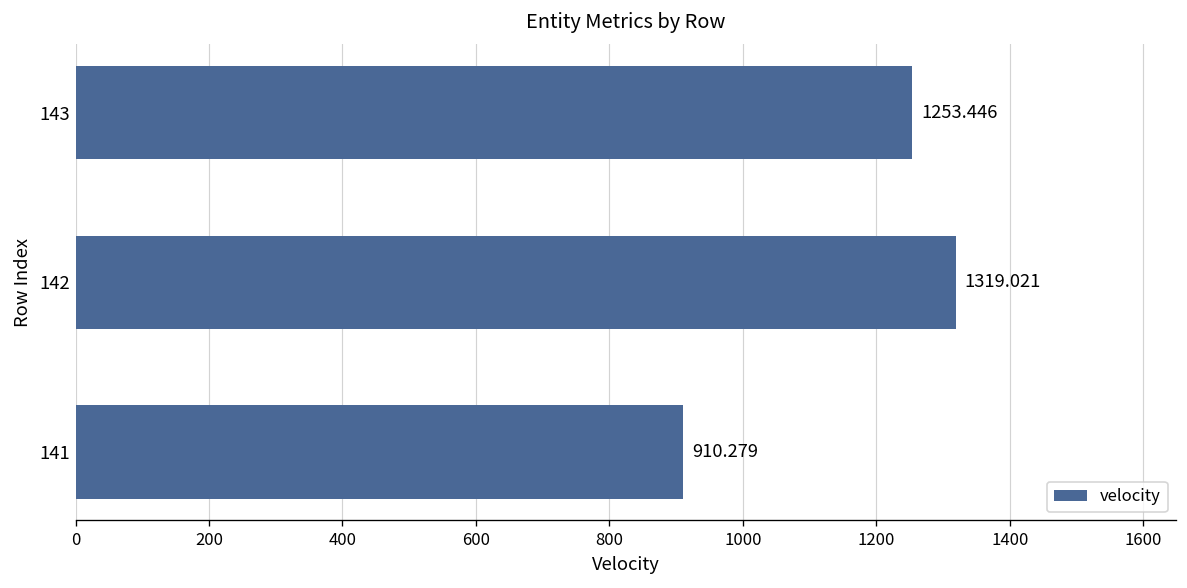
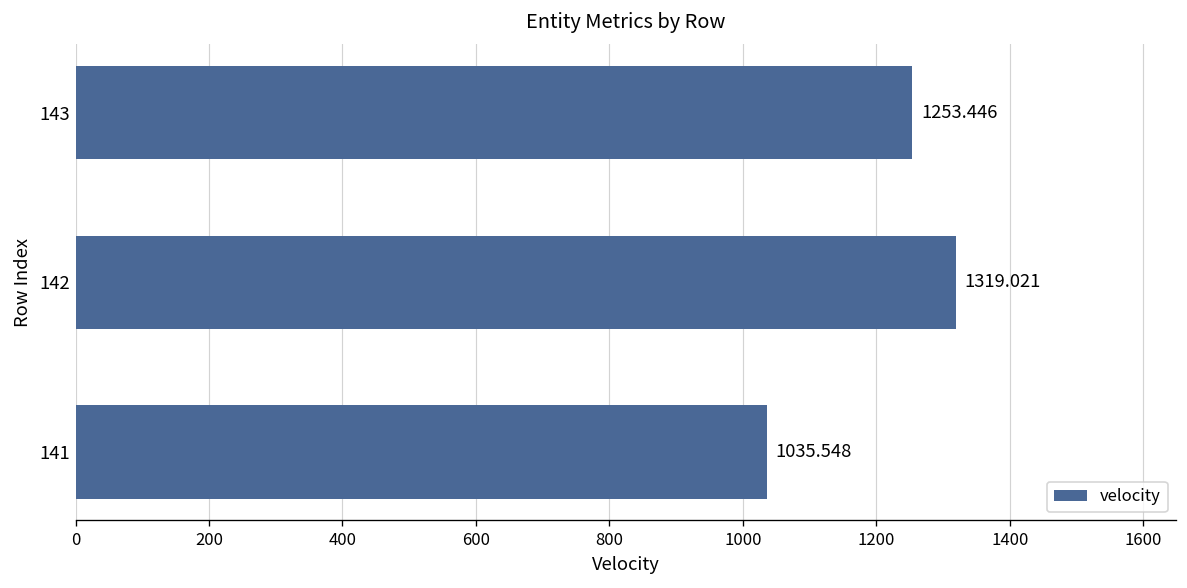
141: 910.279 -> 1035.548
